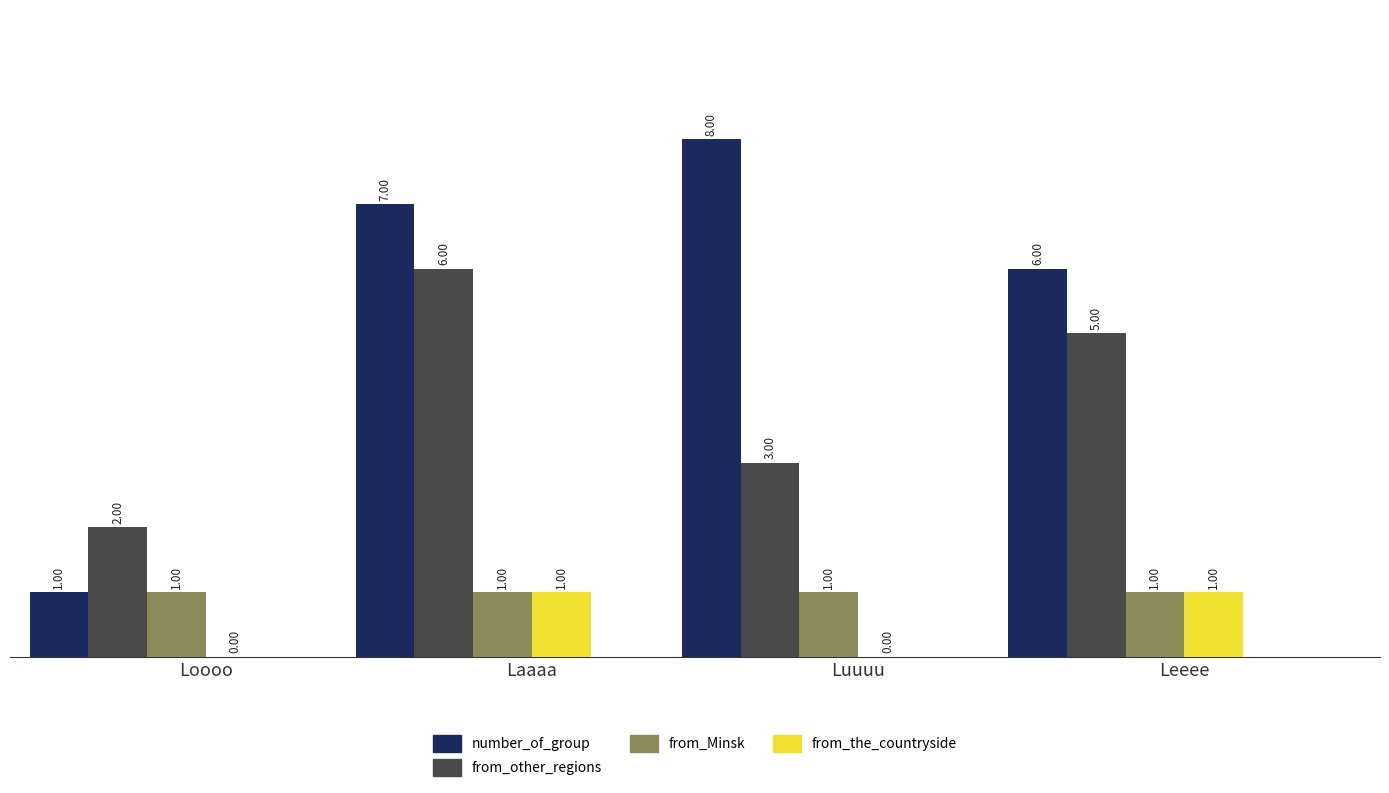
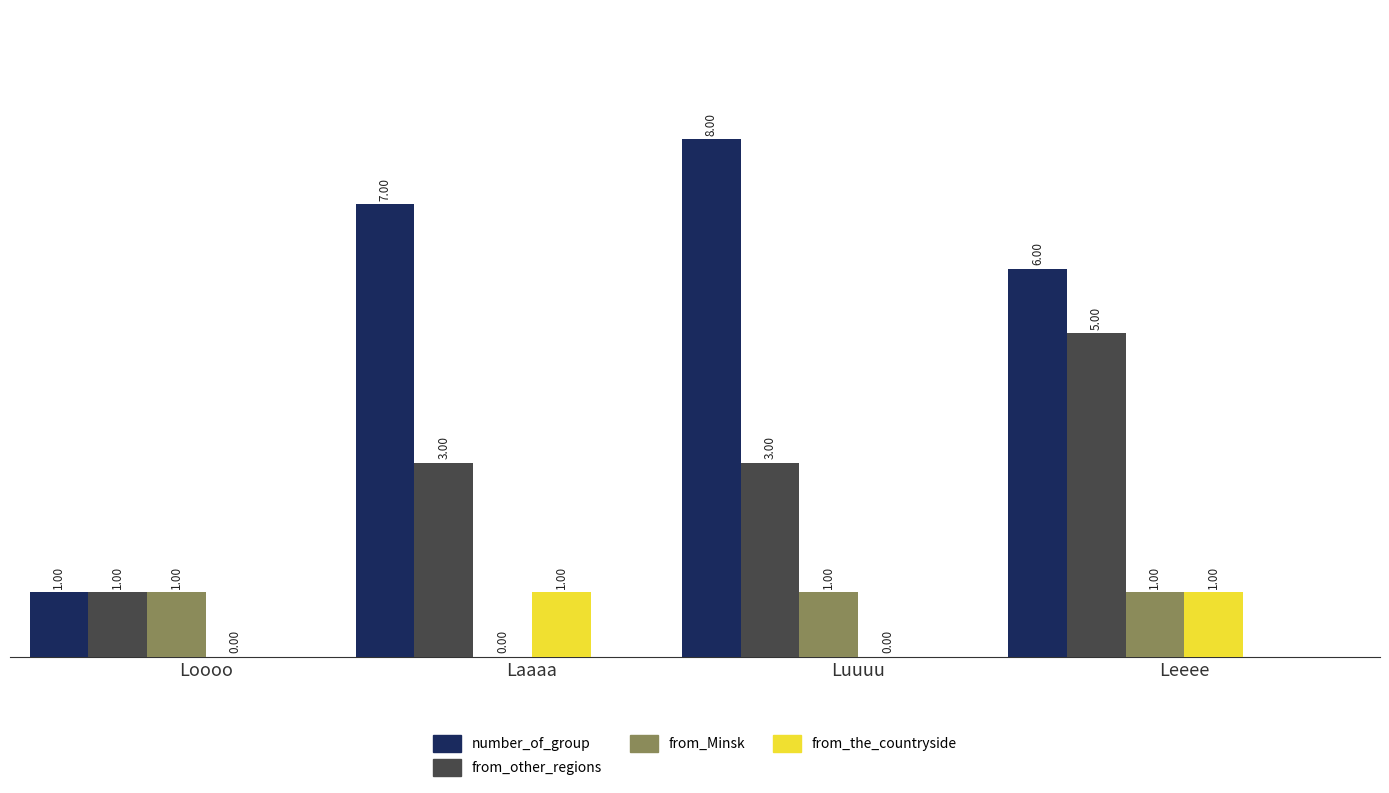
from_other_regions, Loooo: 2.00 -> 1.00
from_other_regions, Laaaa: 6.00 -> 3.00
from_Minsk, Laaaa: 1.00 -> 0.00
